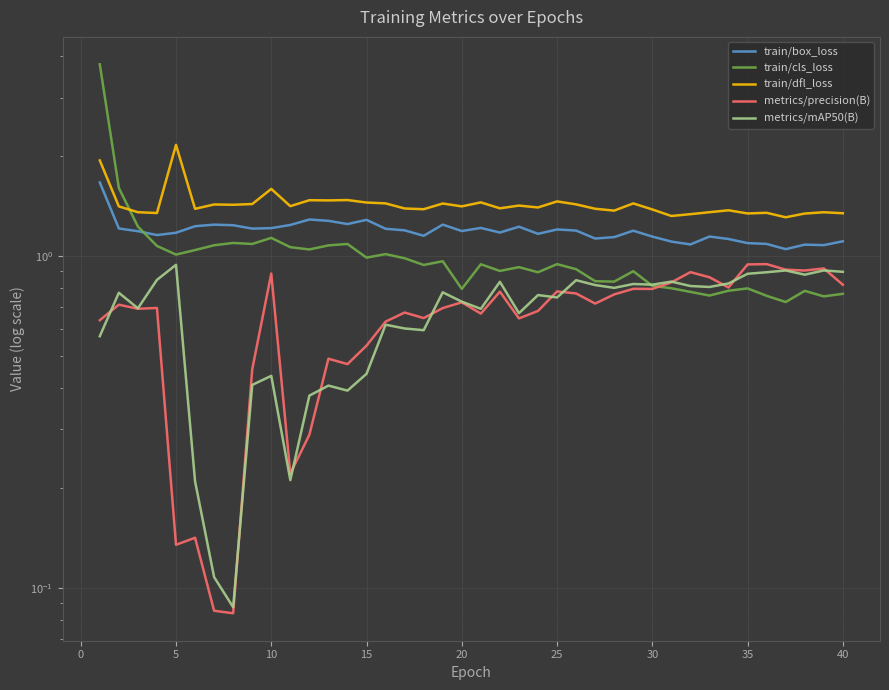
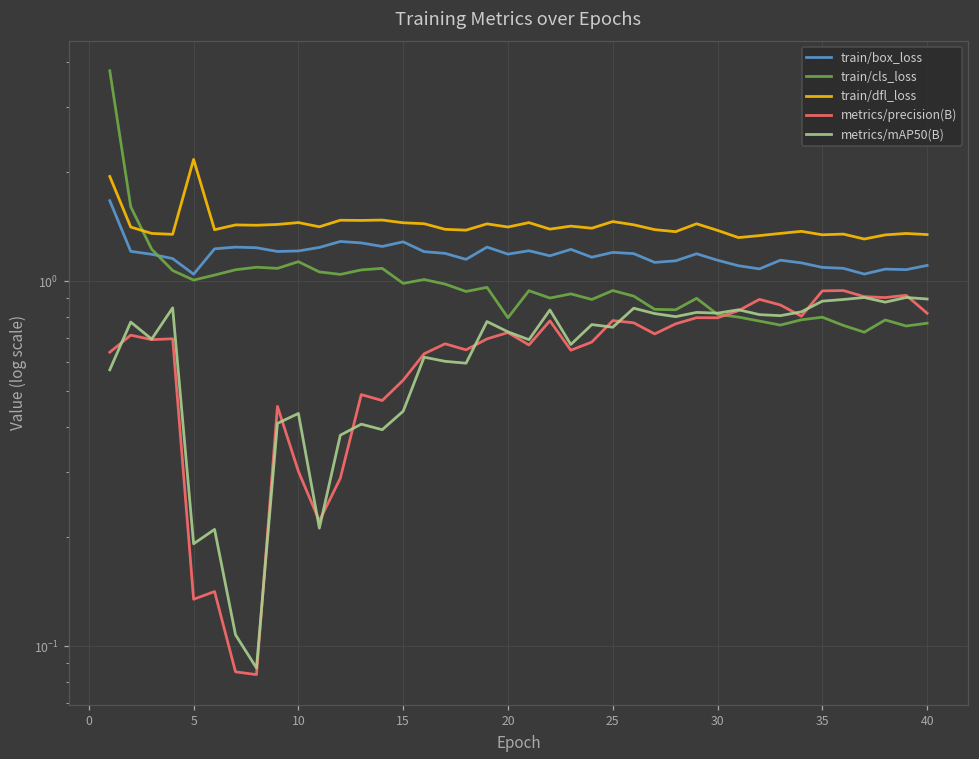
train/box_loss, 5: 1.17 -> 1.05
metrics/mAP50(B), 5: 0.94 -> 0.19
train/dfl_loss, 10: 1.6 -> 1.4
metrics/precision(B), 10: 0.88 -> 0.30
